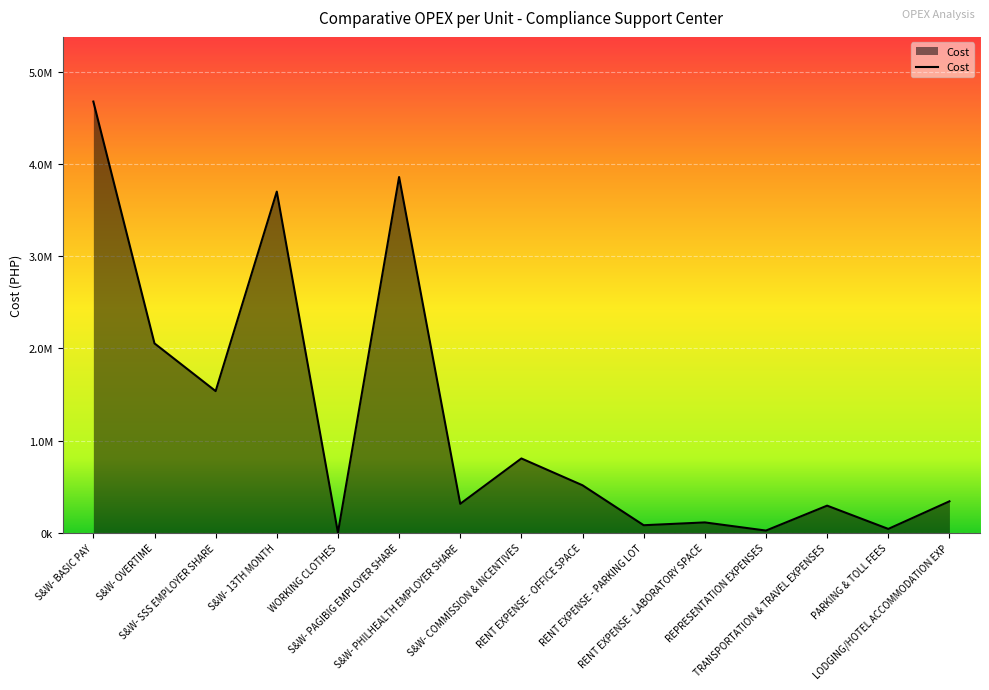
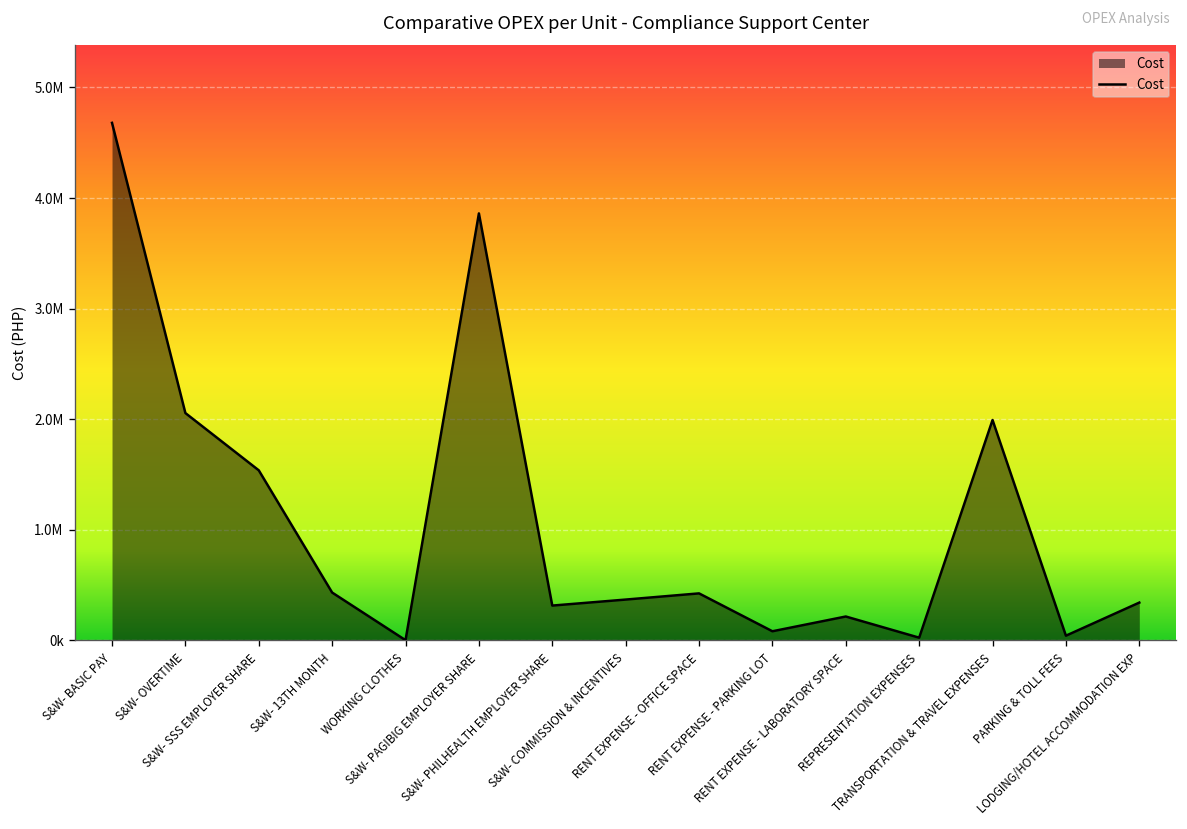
S&W- 13TH MONTH: 3700000 -> 400000
S&W- COMMISSION & INCENTIVES: 800000 -> 400000
RENT EXPENSE - OFFICE SPACE: 500000 -> 400000
RENT EXPENSE - LABORATORY SPACE: 100000 -> 200000
TRANSPORTATION & TRAVEL EXPENSES: 300000 -> 2000000
